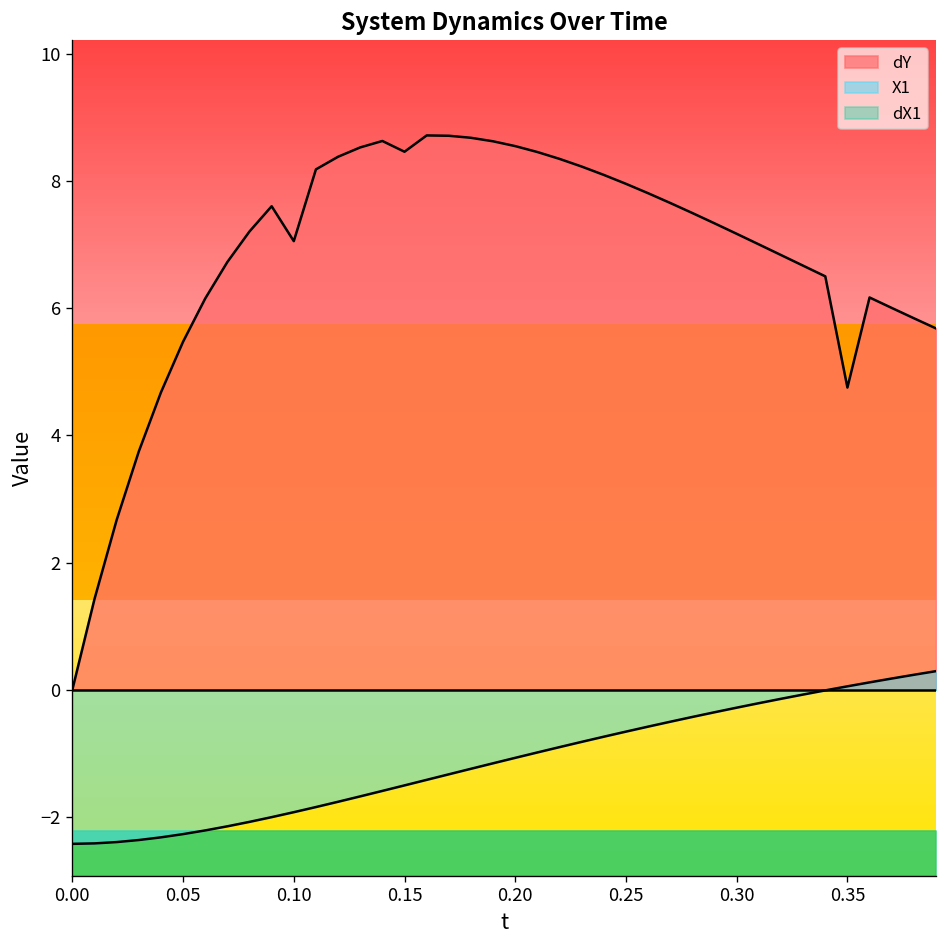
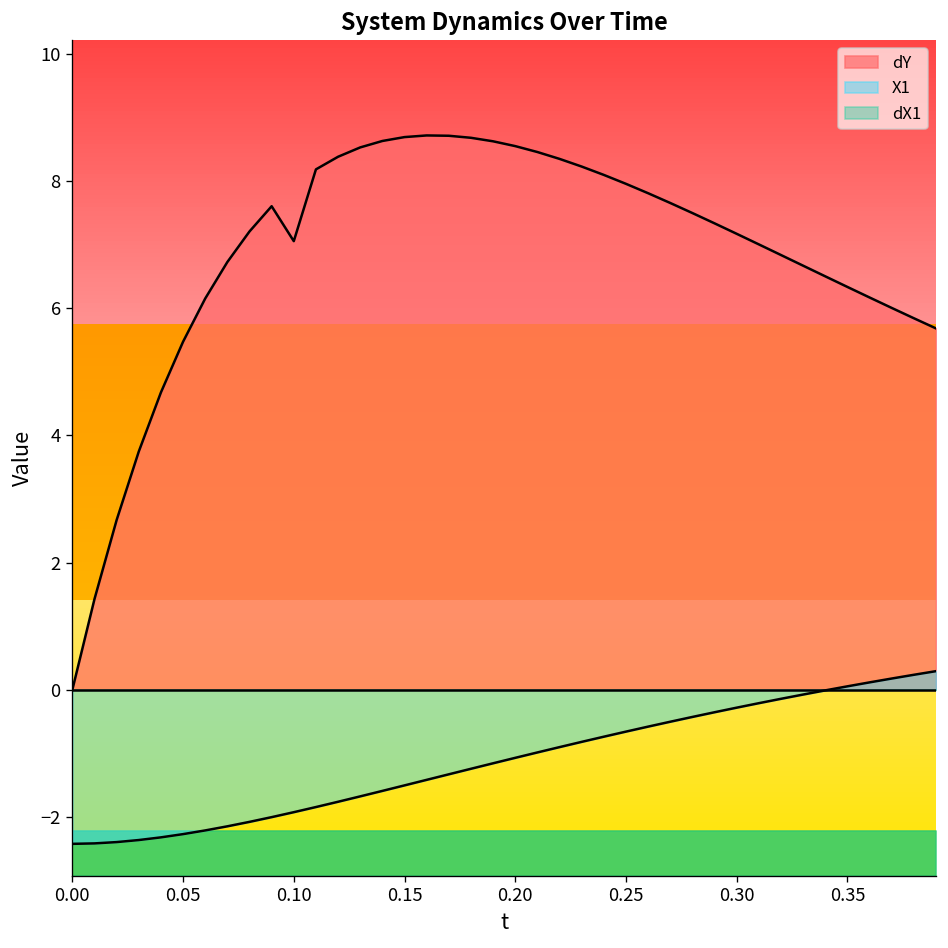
dY, 0.15: 8.5 -> 8.7
dY, 0.35: 4.8 -> 6.3
